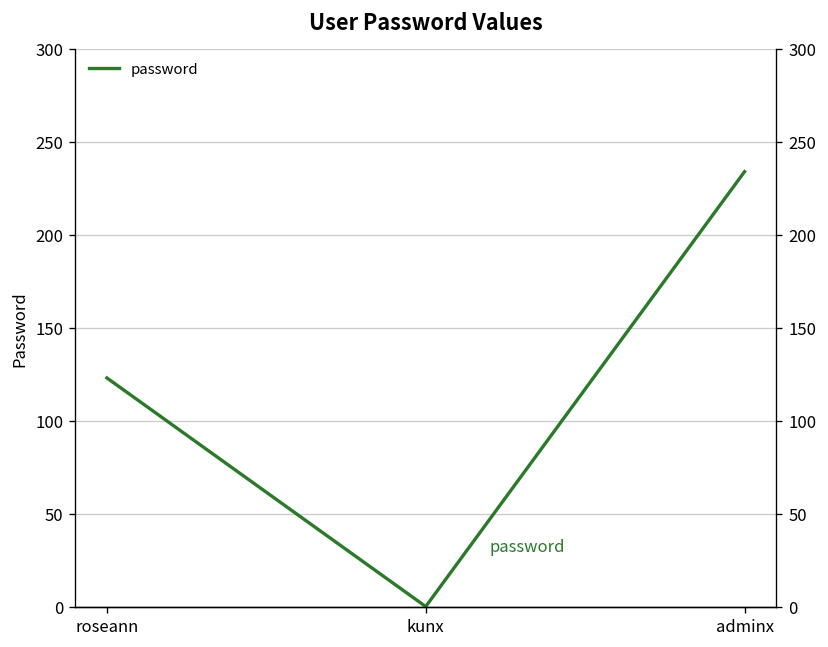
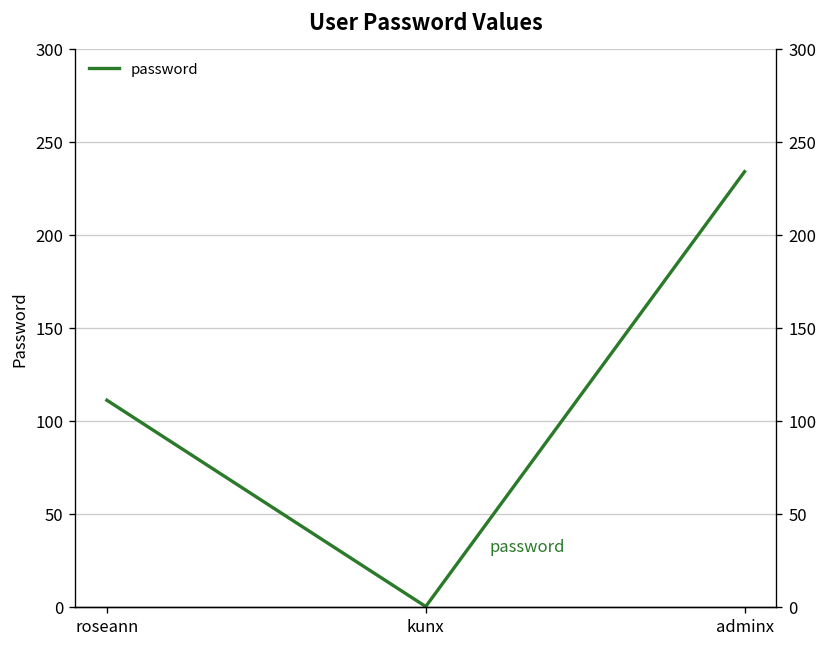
roseann: 123 -> 111
